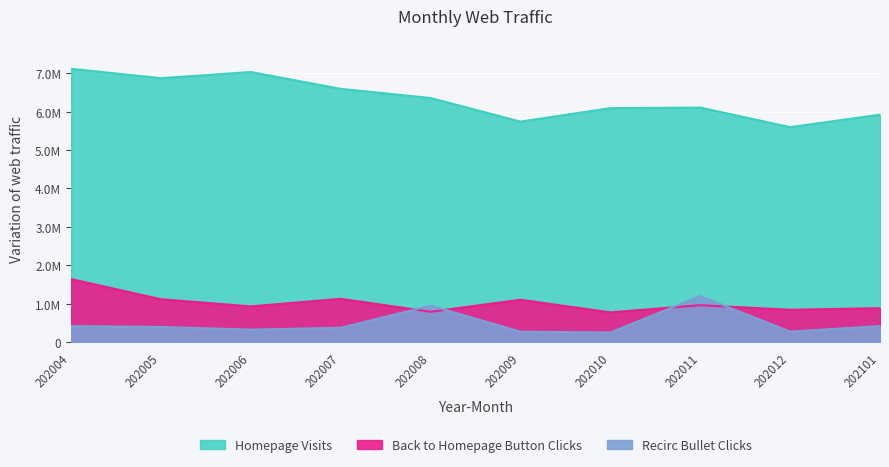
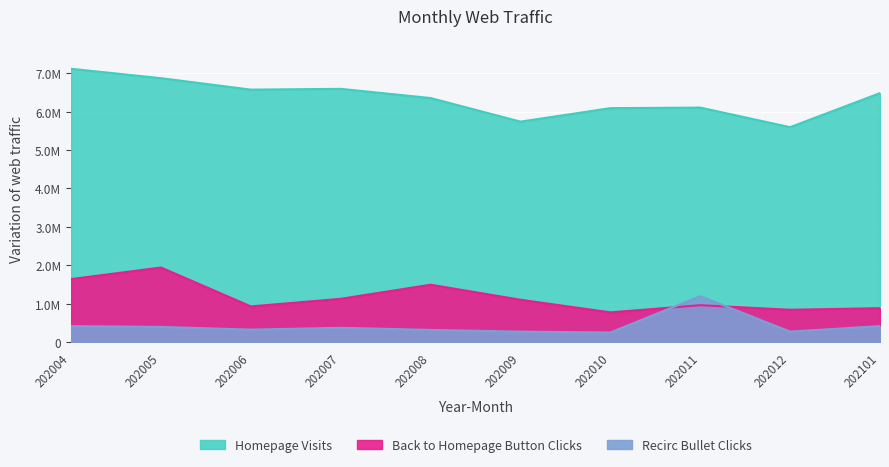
Back to Homepage Button Clicks, 202005: 1100000 -> 1900000
Homepage Visits, 202006: 7000000 -> 6600000
Back to Homepage Button Clicks, 202008: 800000 -> 1500000
Recirc Bullet Clicks, 202008: 900000 -> 300000
Homepage Visits, 202101: 5900000 -> 6500000
